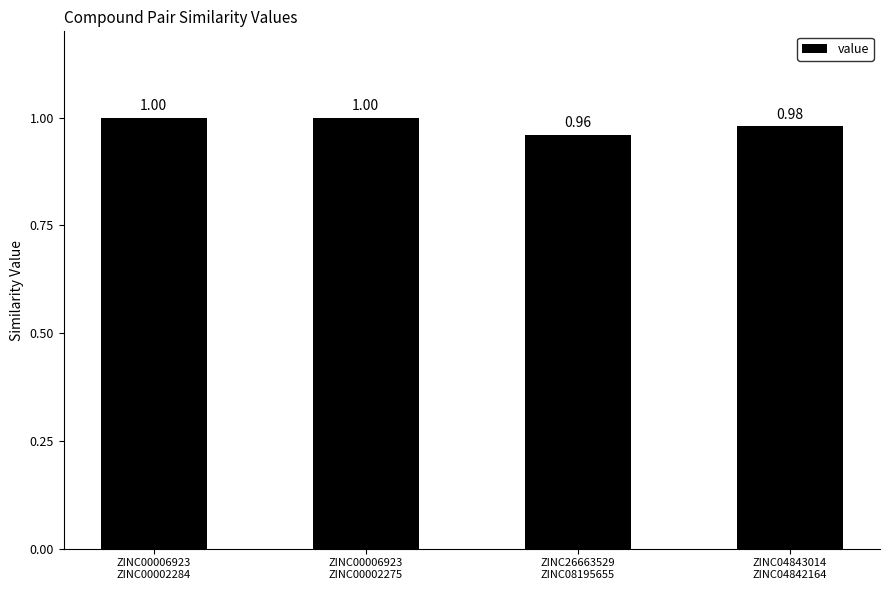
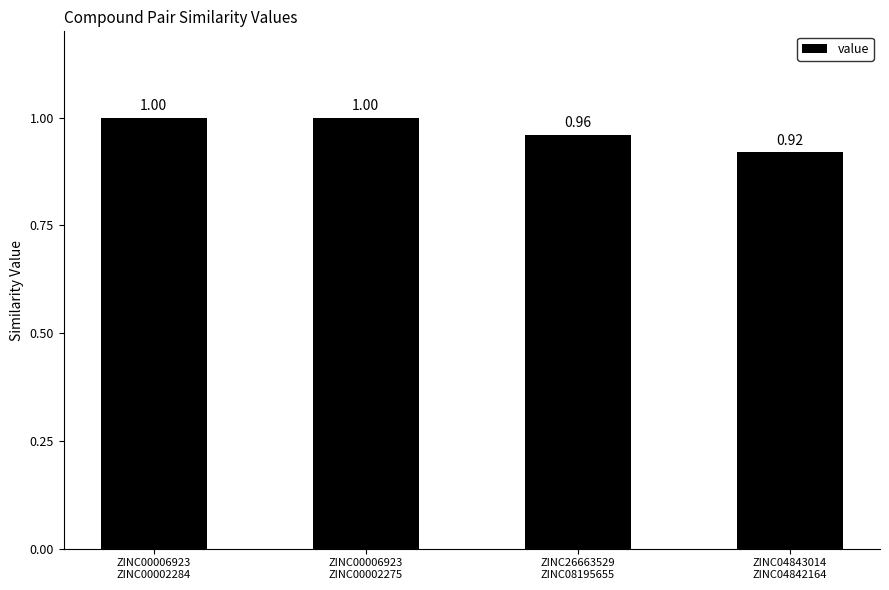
ZINC04843014 ZINC04842164: 0.98 -> 0.92
